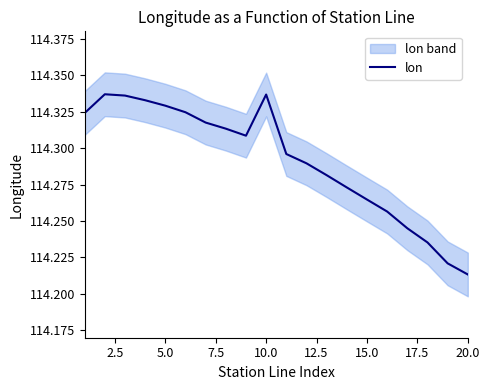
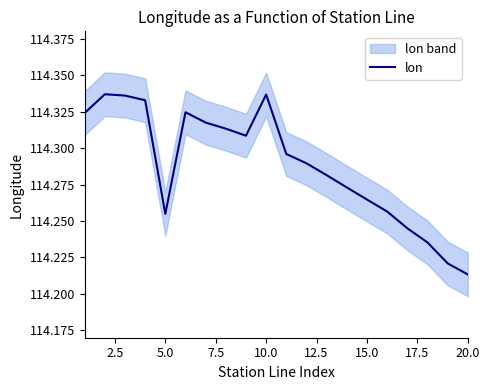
lon, 5.0: 114.329 -> 114.255
